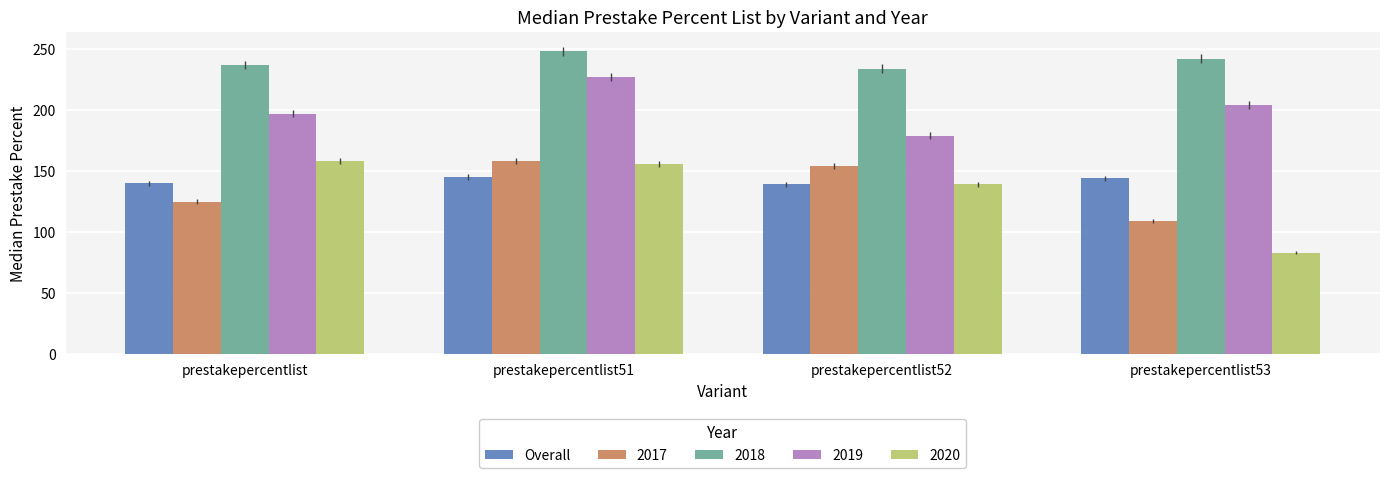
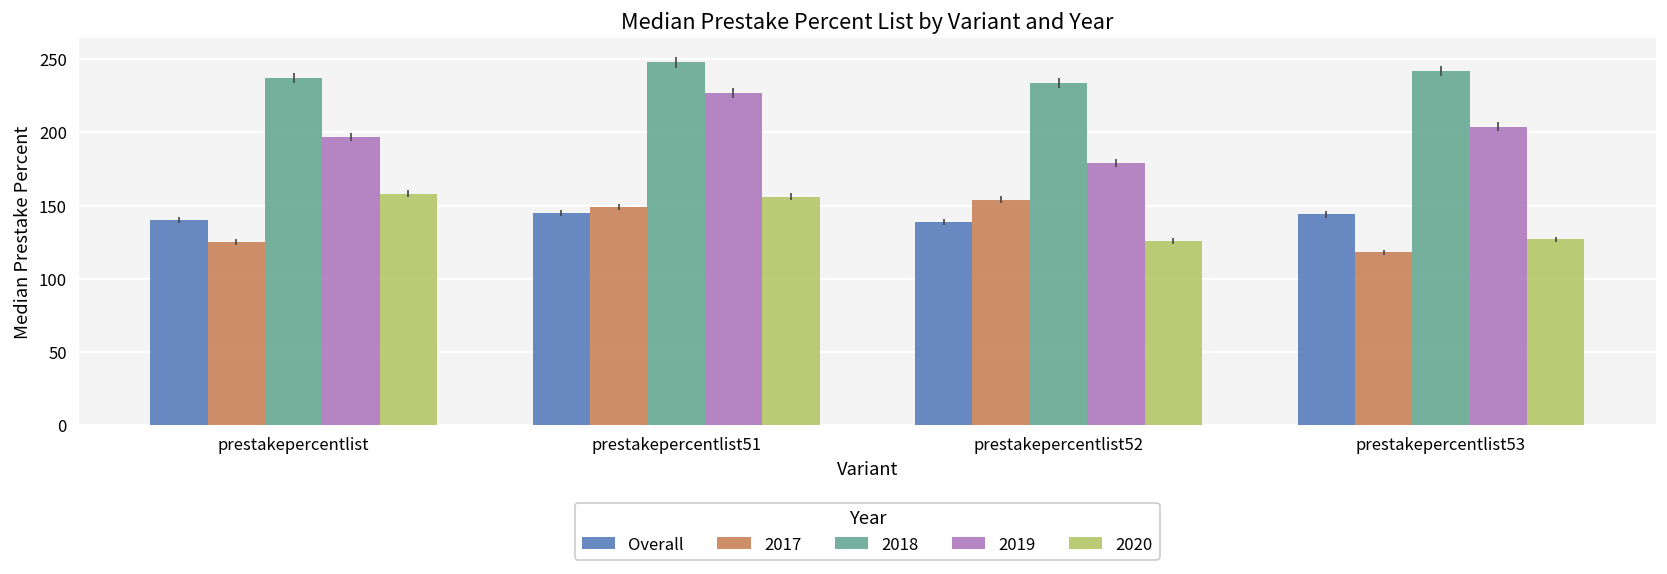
2017, prestakepercentlist51: 158 -> 149
2020, prestakepercentlist52: 139 -> 126
2017, prestakepercentlist53: 109 -> 118
2020, prestakepercentlist53: 83 -> 127
